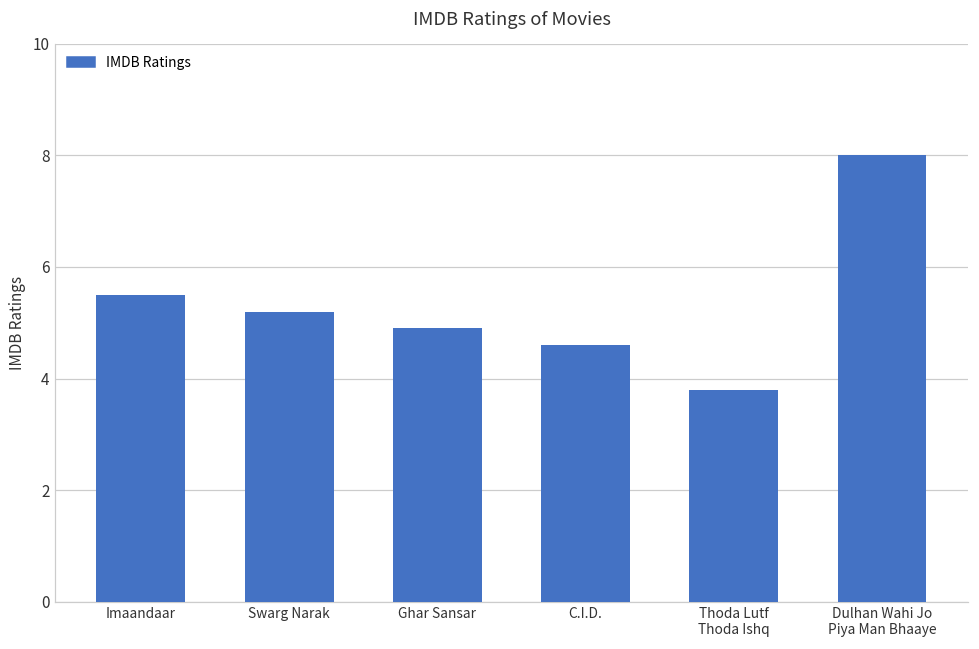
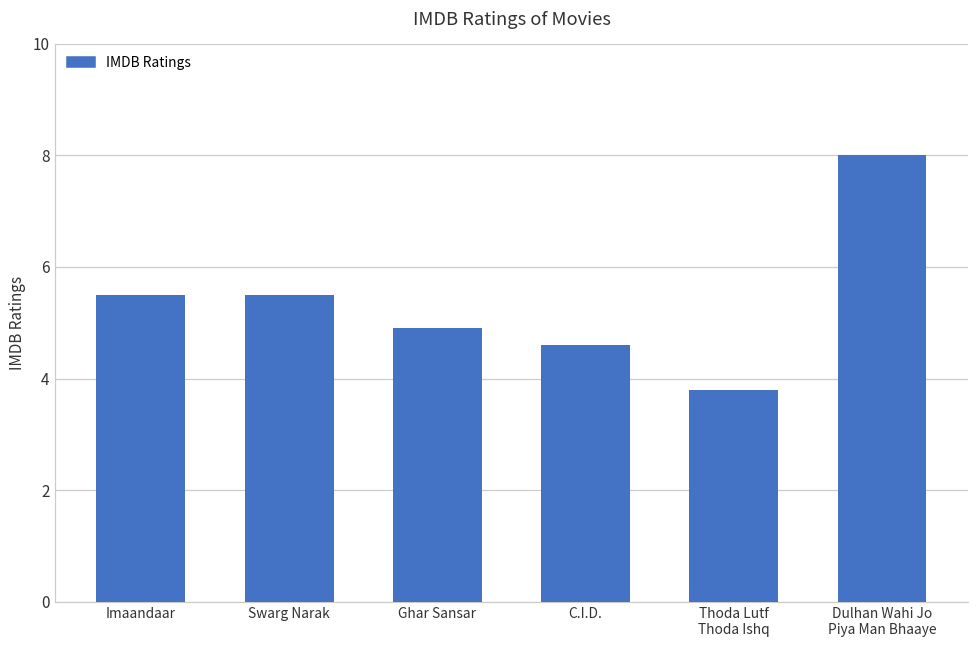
Swarg Narak: 5.2 -> 5.5
